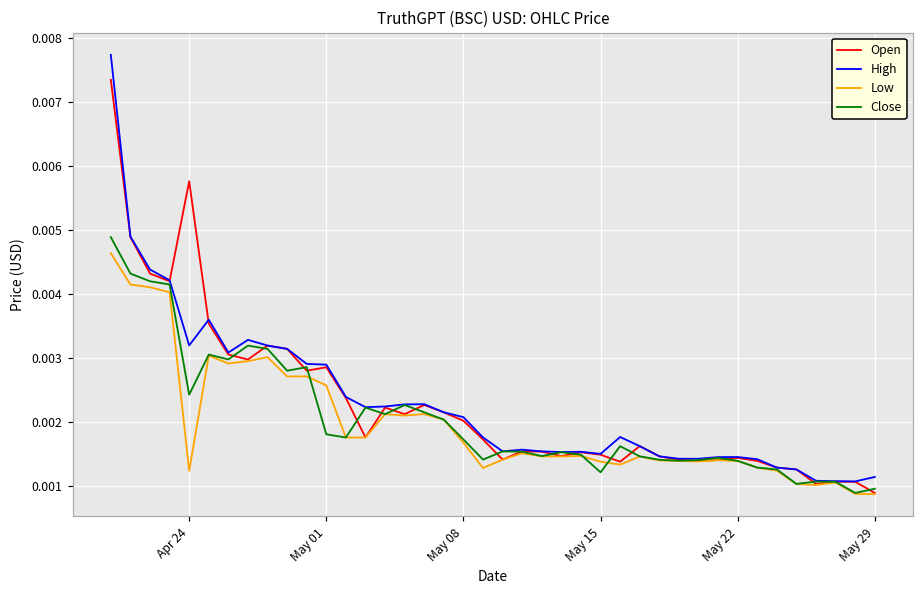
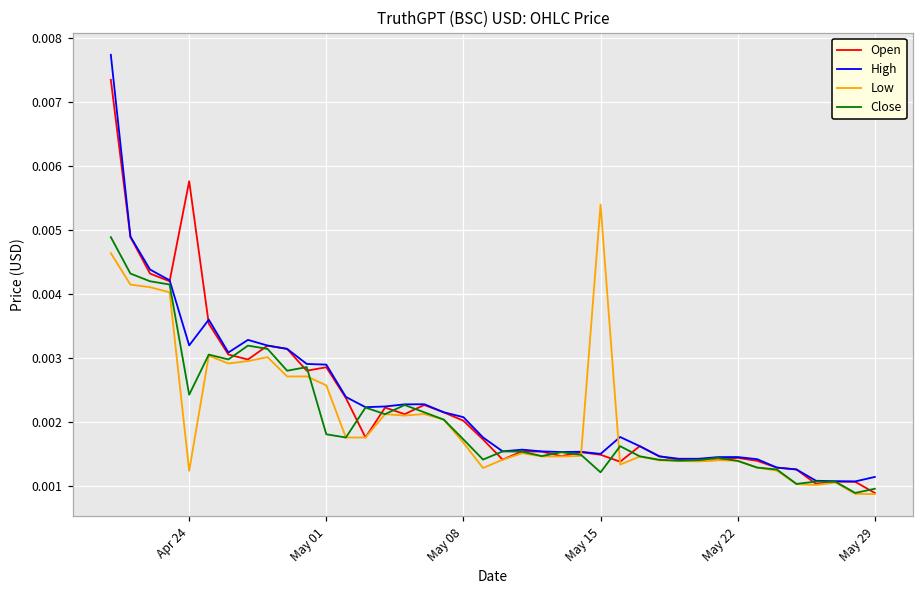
Low, May 15: 0.0014 -> 0.0054
